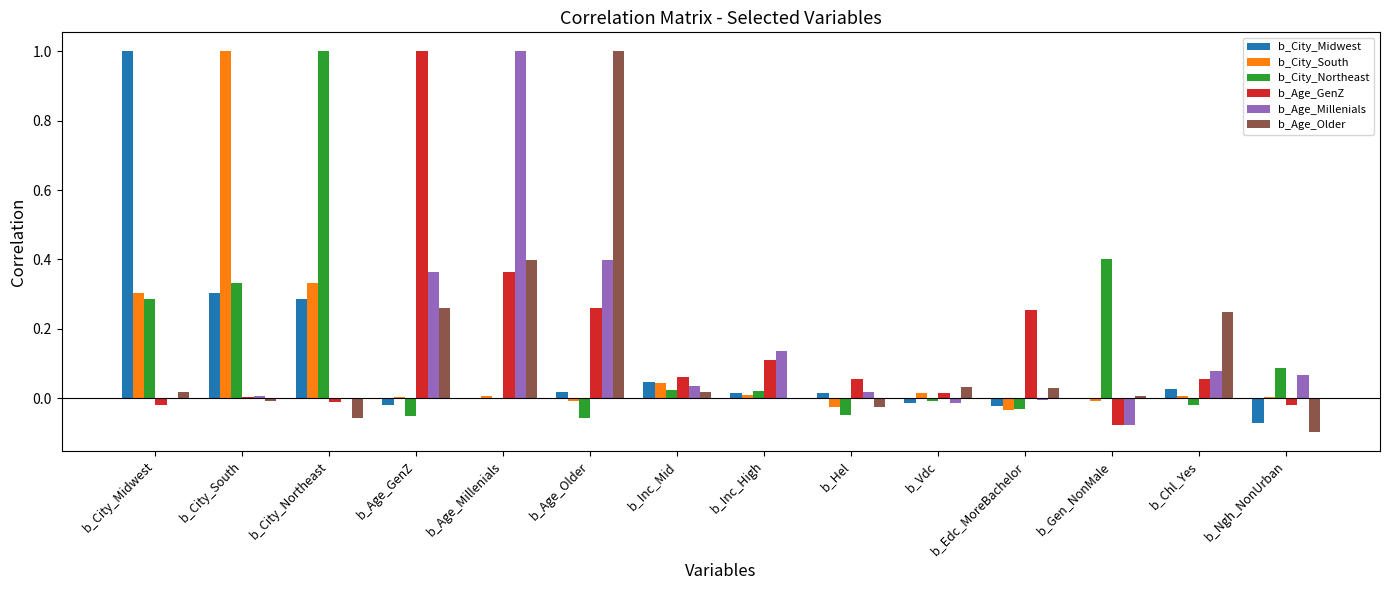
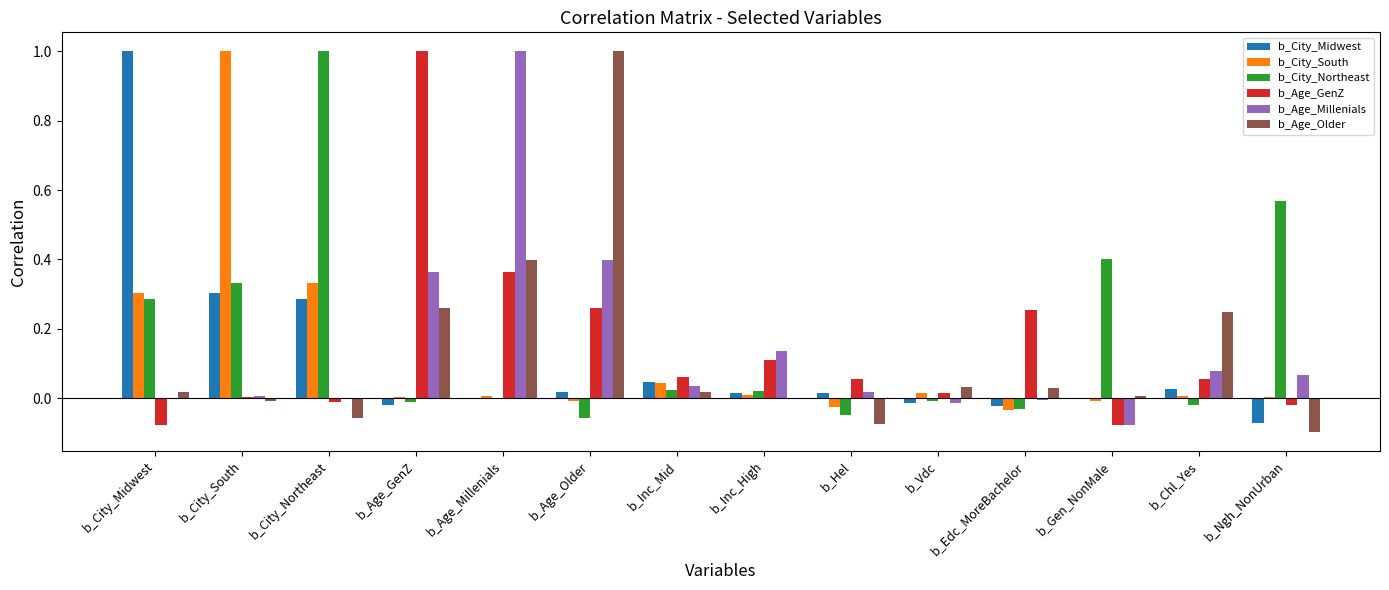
b_Age_GenZ, b_City_Midwest: -0.02 -> -0.08
b_City_Northeast, b_Age_GenZ: -0.05 -> -0.01
b_Age_Older, b_Hel: -0.02 -> -0.08
b_City_Northeast, b_Ngh_NonUrban: 0.09 -> 0.57
